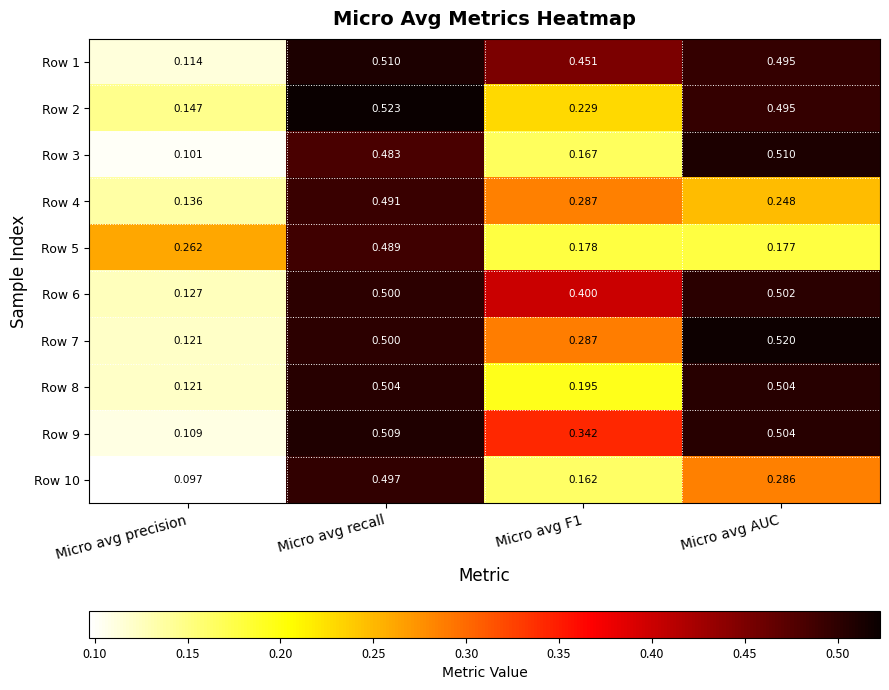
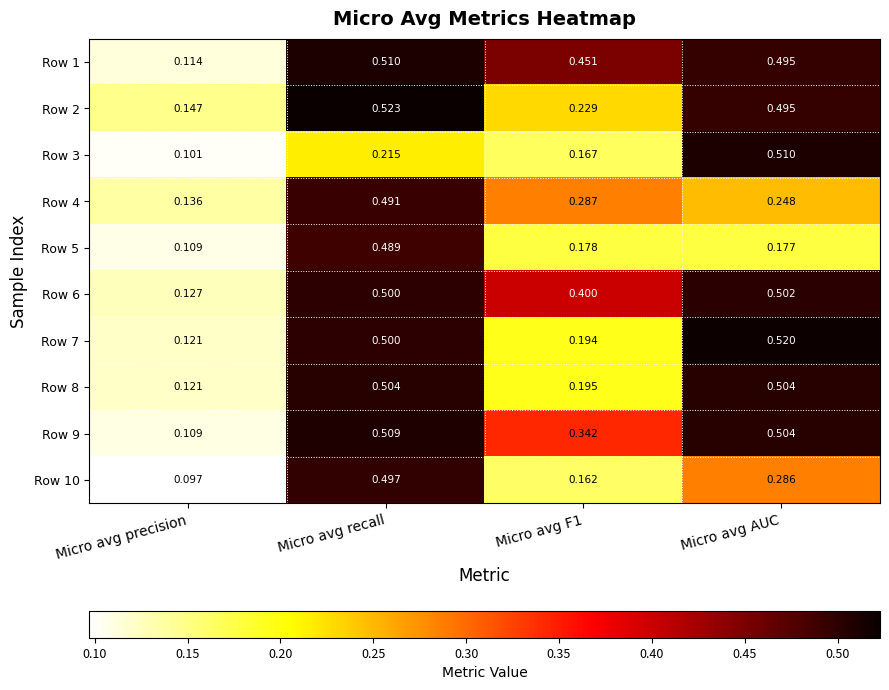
Row 3, Micro avg recall: 0.483 -> 0.215
Row 5, Micro avg precision: 0.262 -> 0.109
Row 7, Micro avg F1: 0.287 -> 0.194
